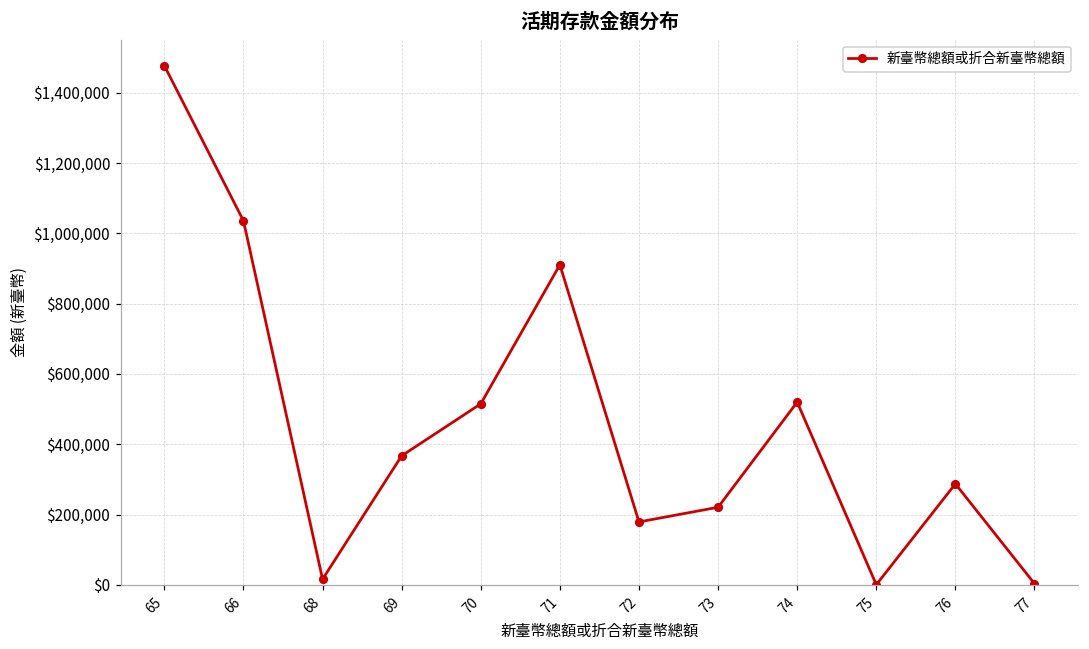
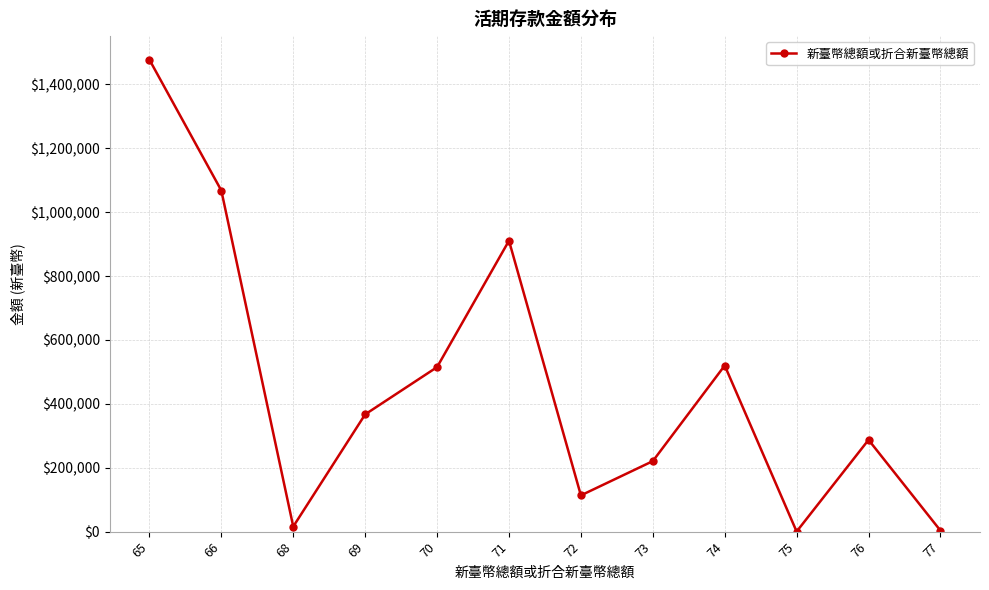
66: $1,040,000 -> $1,070,000
72: $180,000 -> $110,000
